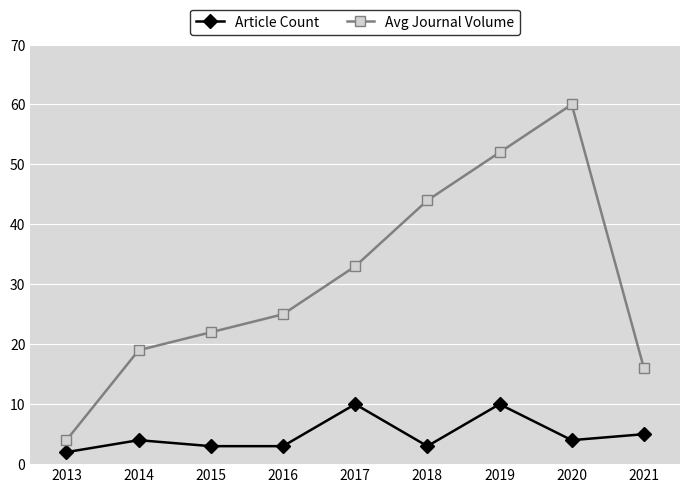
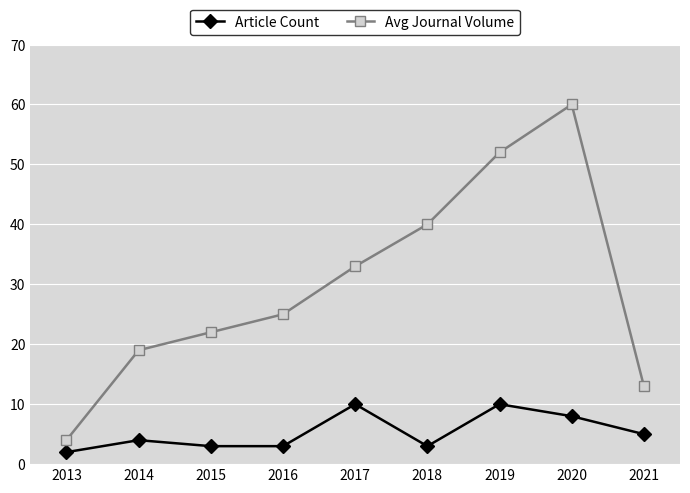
Avg Journal Volume, 2018: 44 -> 40
Article Count, 2020: 4 -> 8
Avg Journal Volume, 2021: 16 -> 13
